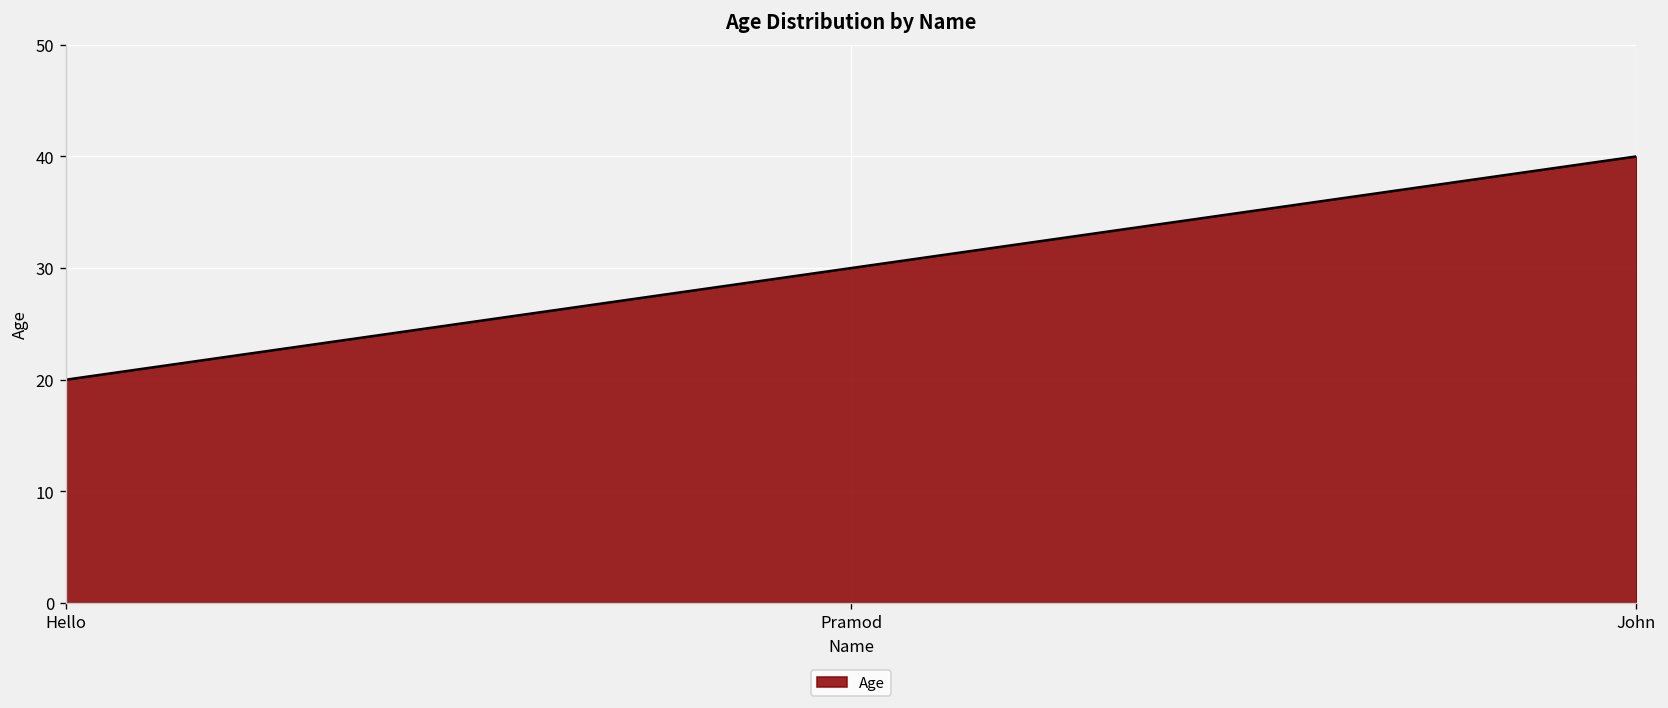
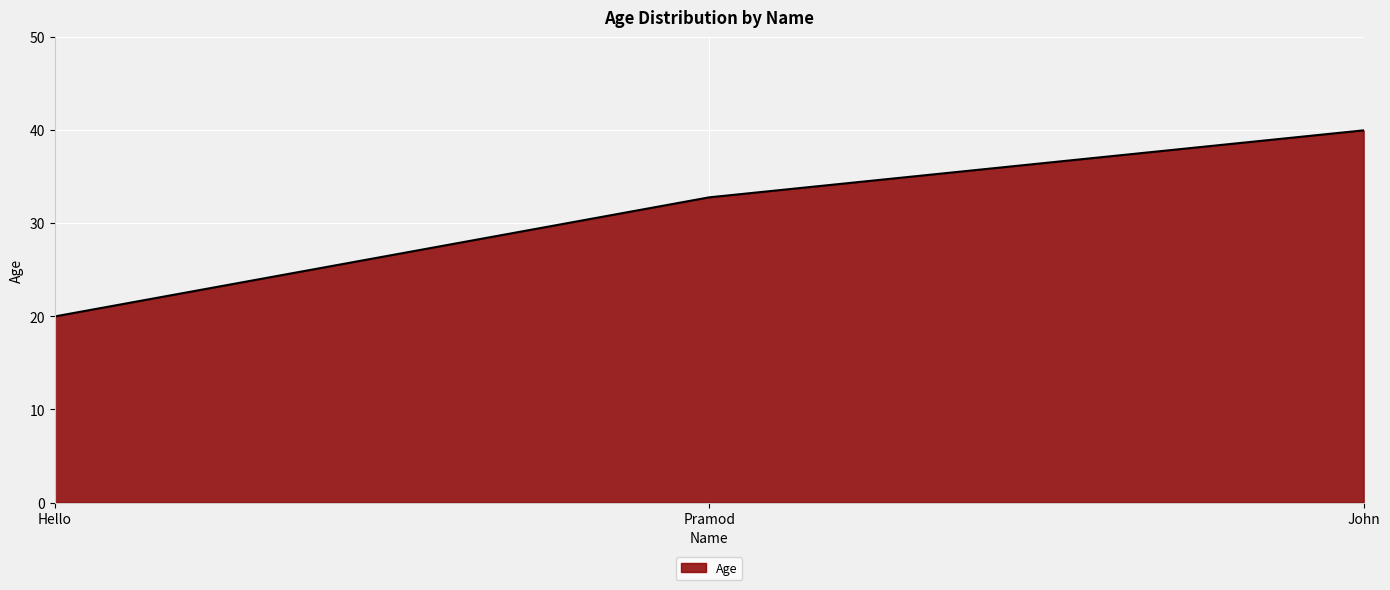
Pramod: 30 -> 33
